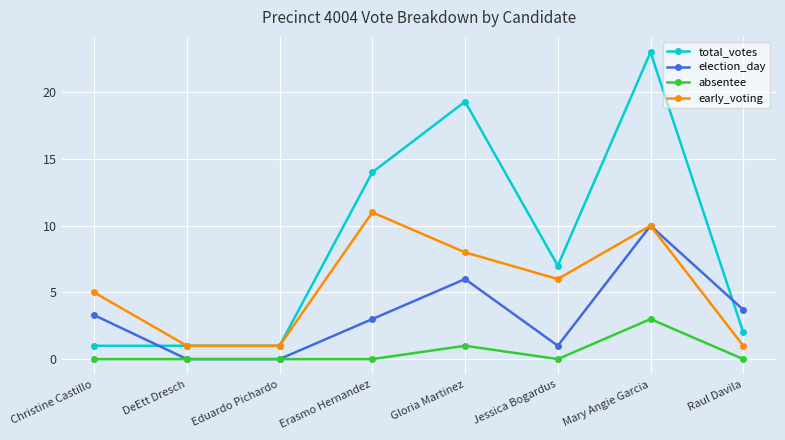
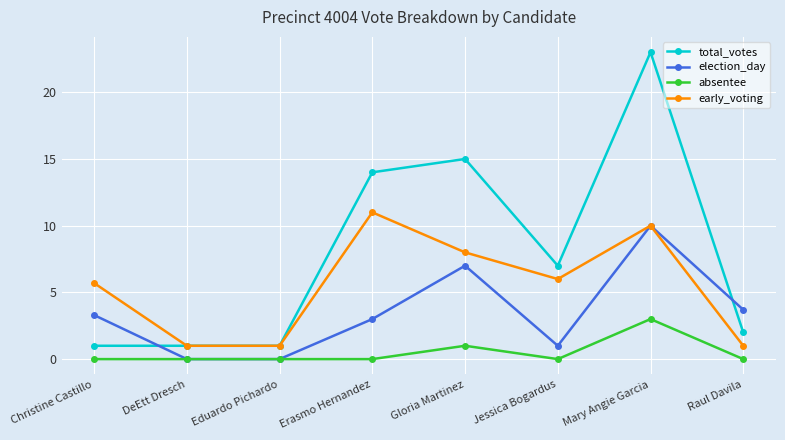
early_voting, Christine Castillo: 5.0 -> 5.7
total_votes, Gloria Martinez: 19.3 -> 15.0
election_day, Gloria Martinez: 6 -> 7
